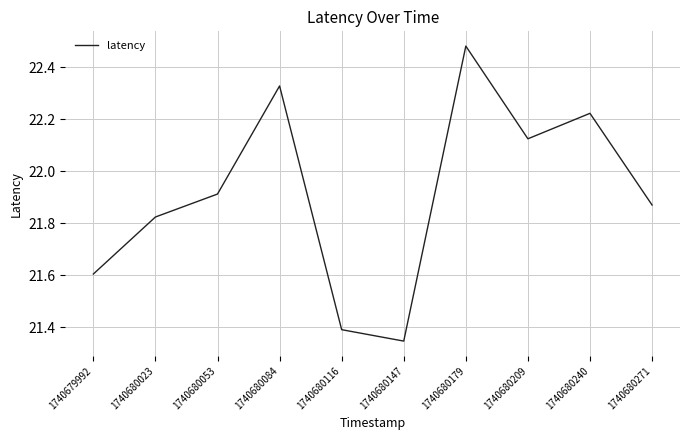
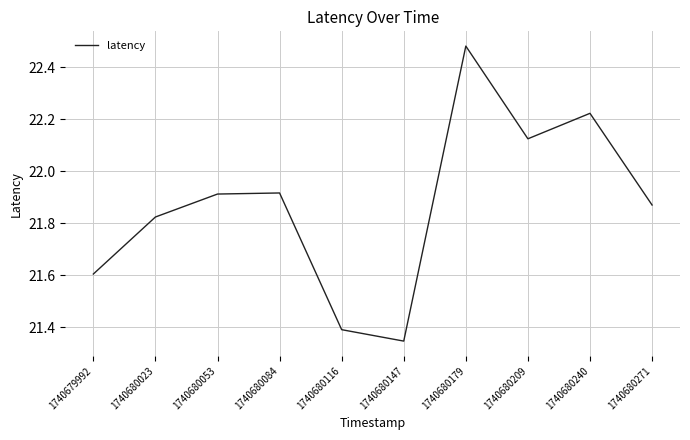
1740680084: 22.33 -> 21.92
